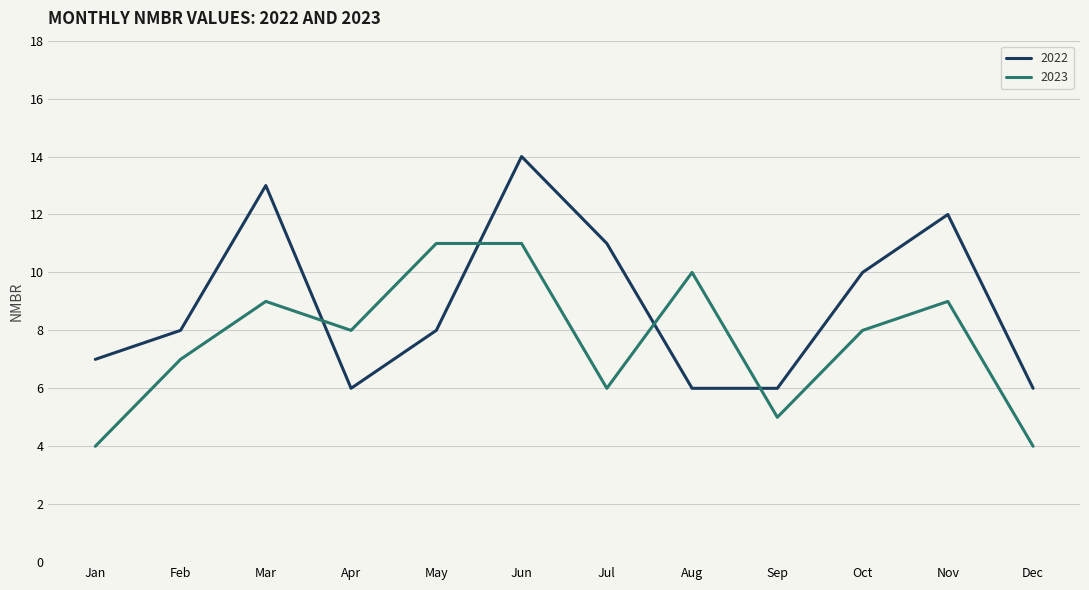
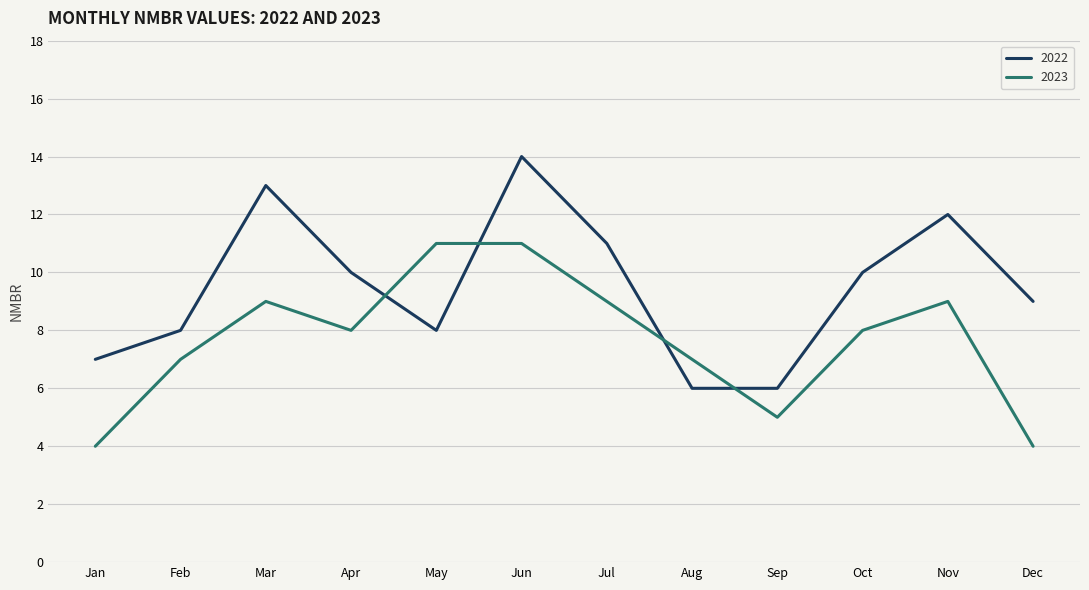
2022, Apr: 6 -> 10
2023, Jul: 6 -> 9
2023, Aug: 10 -> 7
2022, Dec: 6 -> 9
